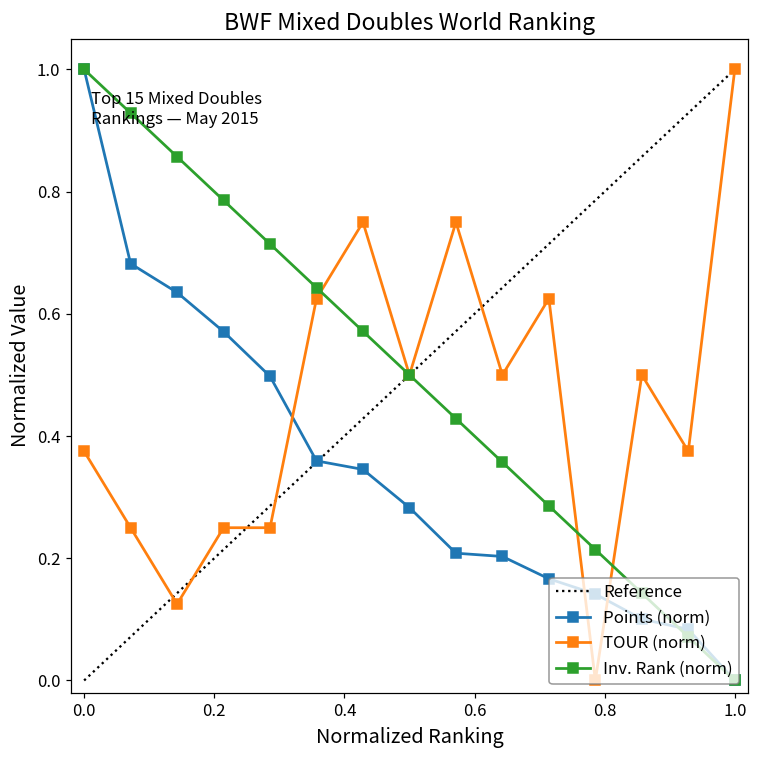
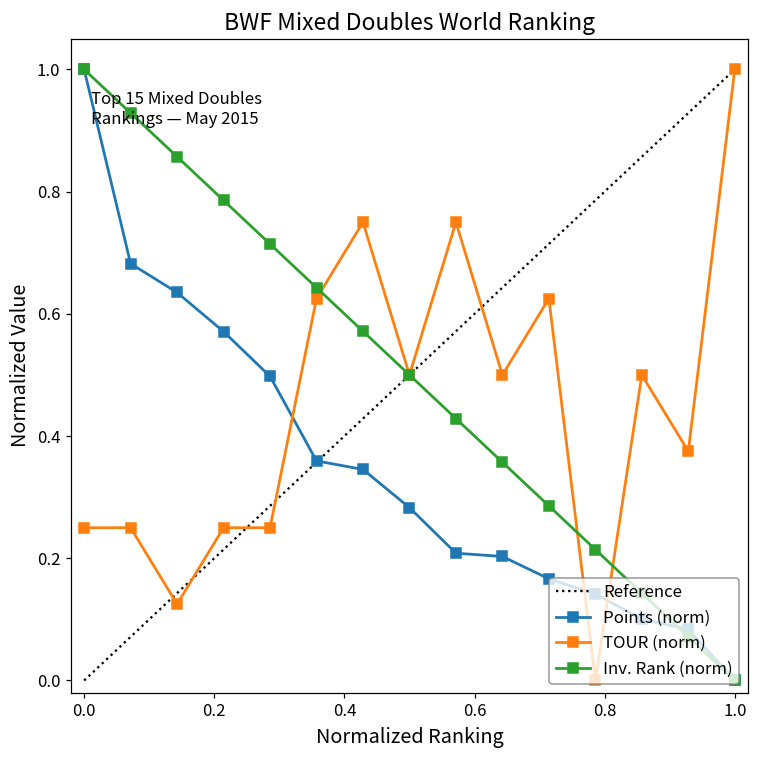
TOUR (norm), 0.0: 0.38 -> 0.25
